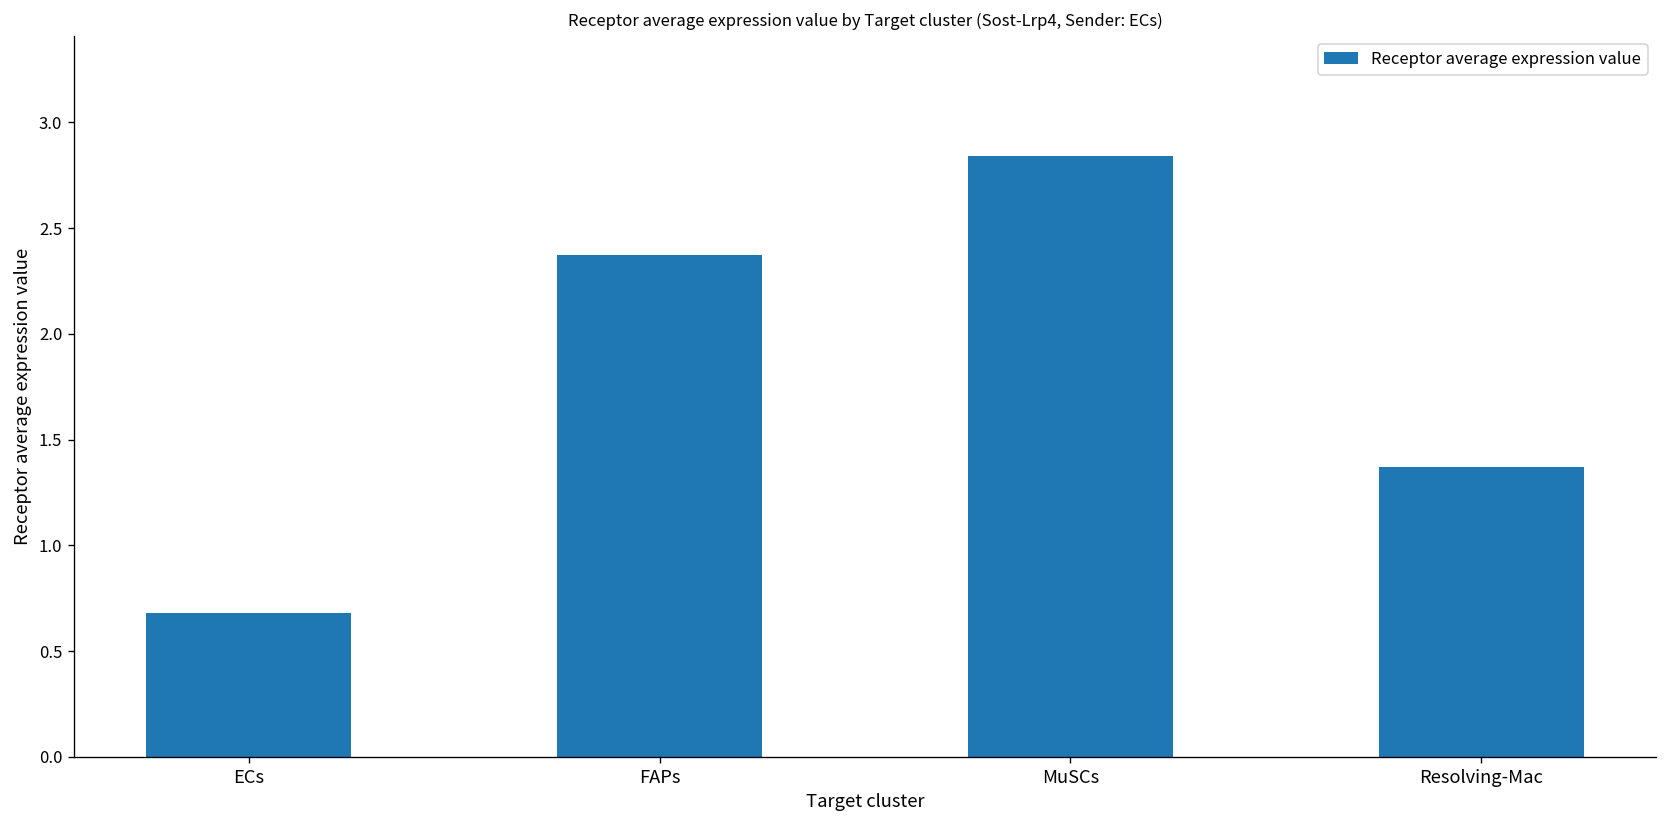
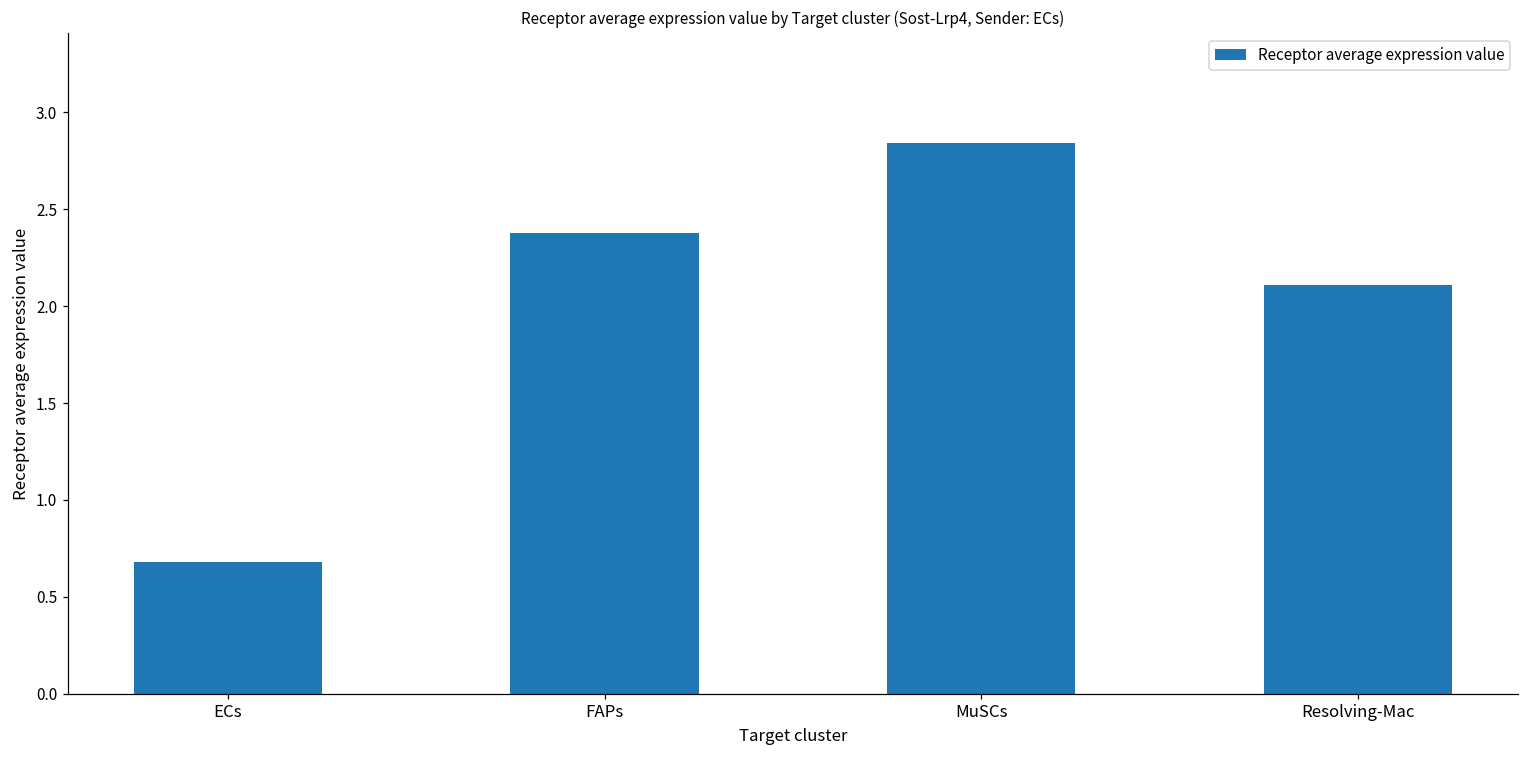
Resolving-Mac: 1.37 -> 2.11
